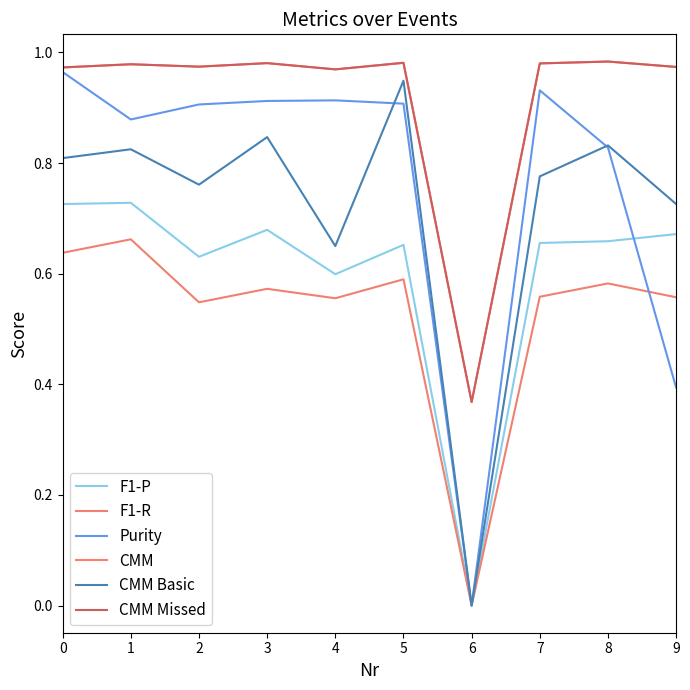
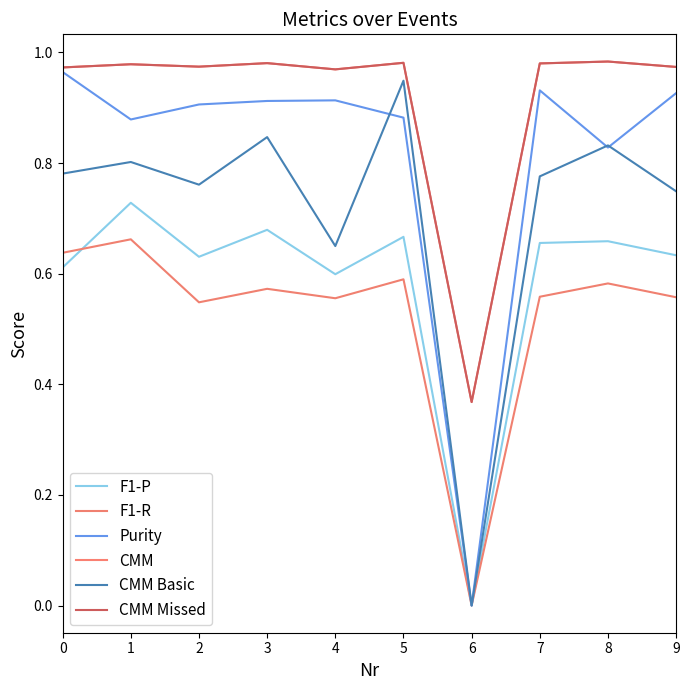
F1-P, 0: 0.73 -> 0.61
CMM Basic, 0: 0.81 -> 0.78
CMM Basic, 1: 0.83 -> 0.80
F1-P, 5: 0.65 -> 0.67
Purity, 5: 0.91 -> 0.88
F1-P, 9: 0.67 -> 0.63
Purity, 9: 0.39 -> 0.93
CMM Basic, 9: 0.73 -> 0.75
